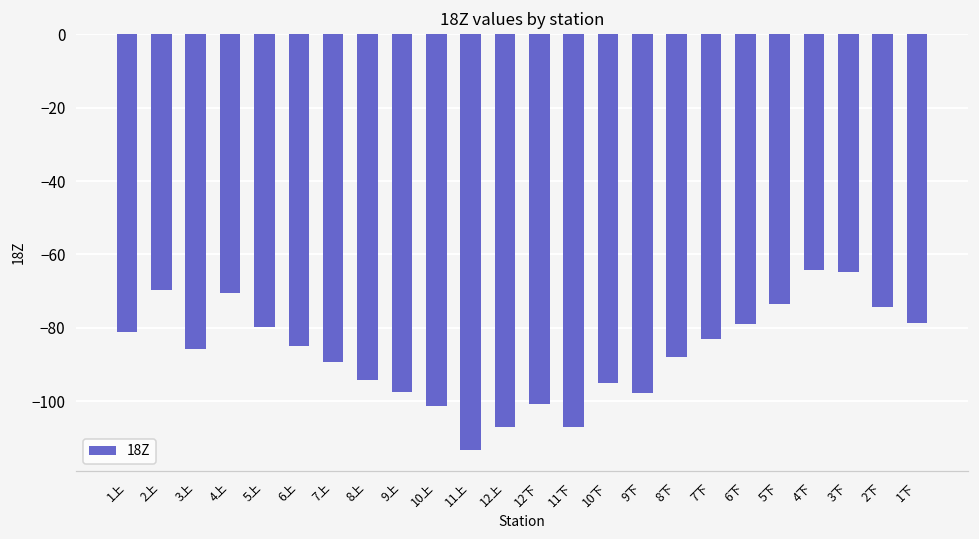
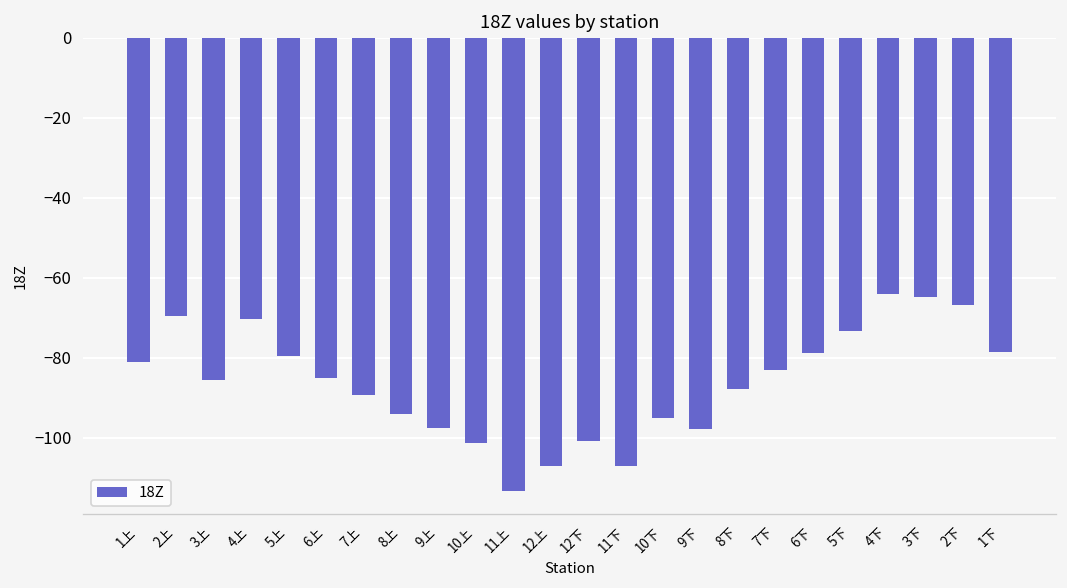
2下: -74 -> -67
